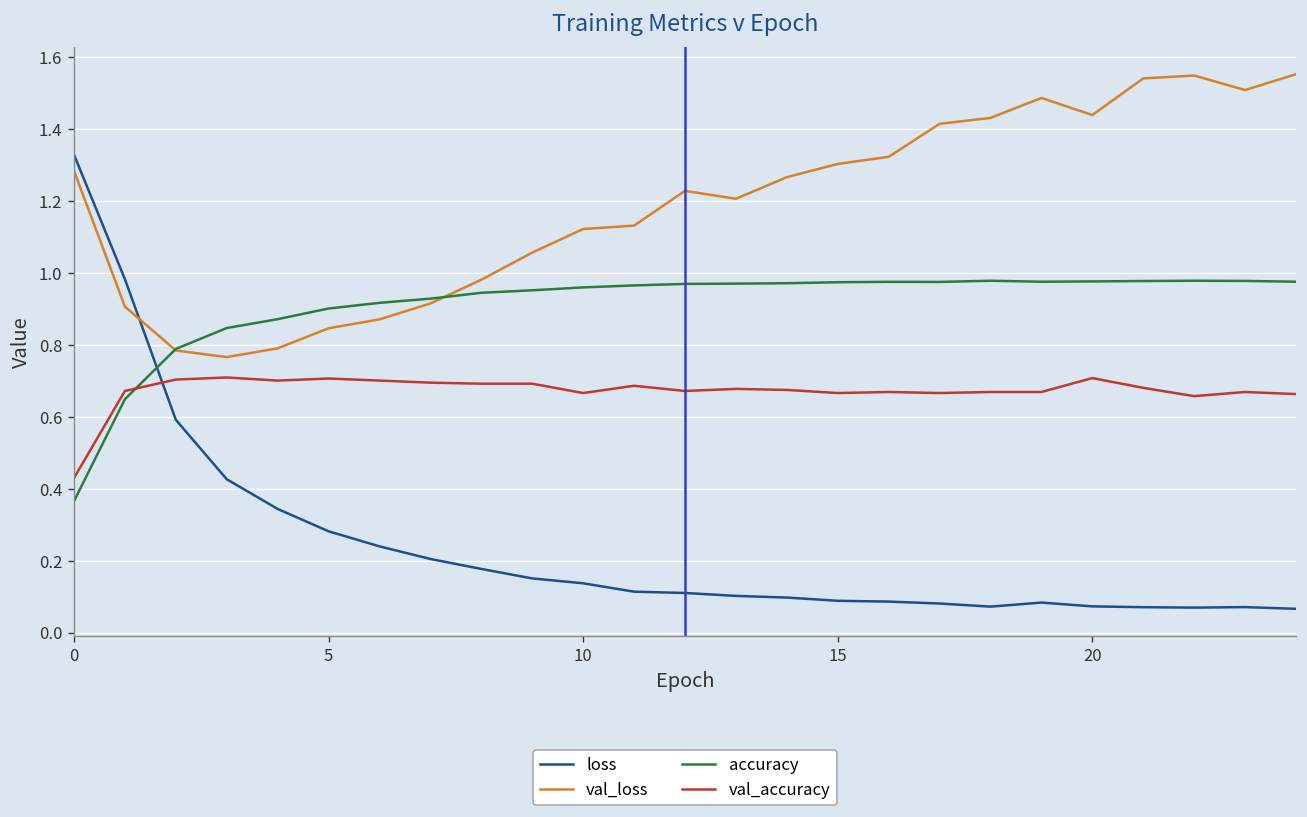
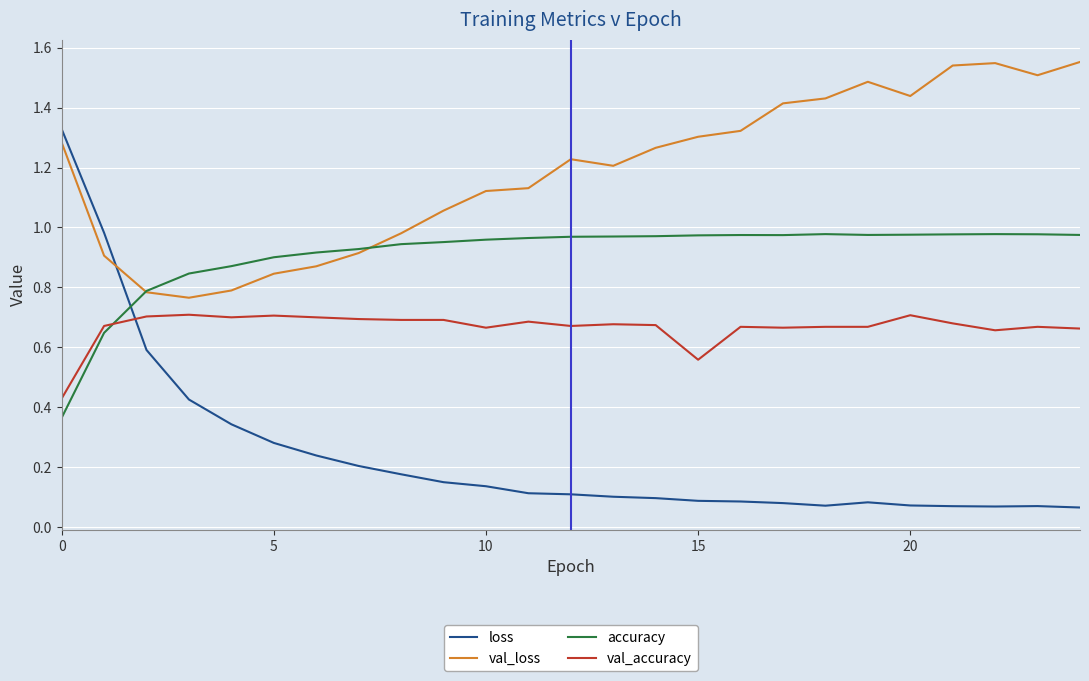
val_accuracy, 15: 0.67 -> 0.56
